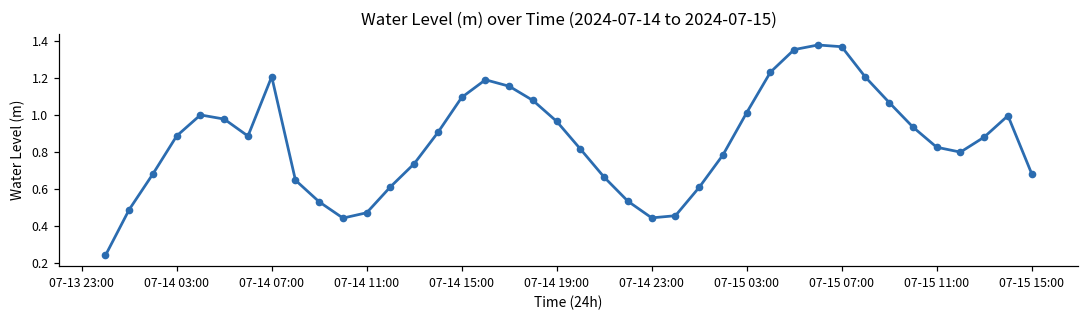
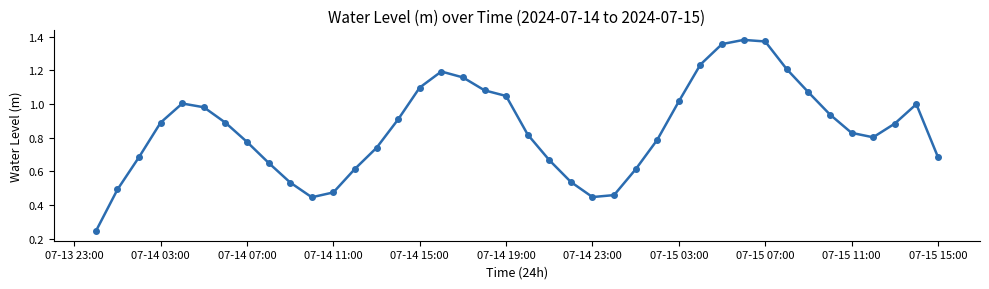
07-14 07:00: 1.21 -> 0.77
07-14 19:00: 0.97 -> 1.05
